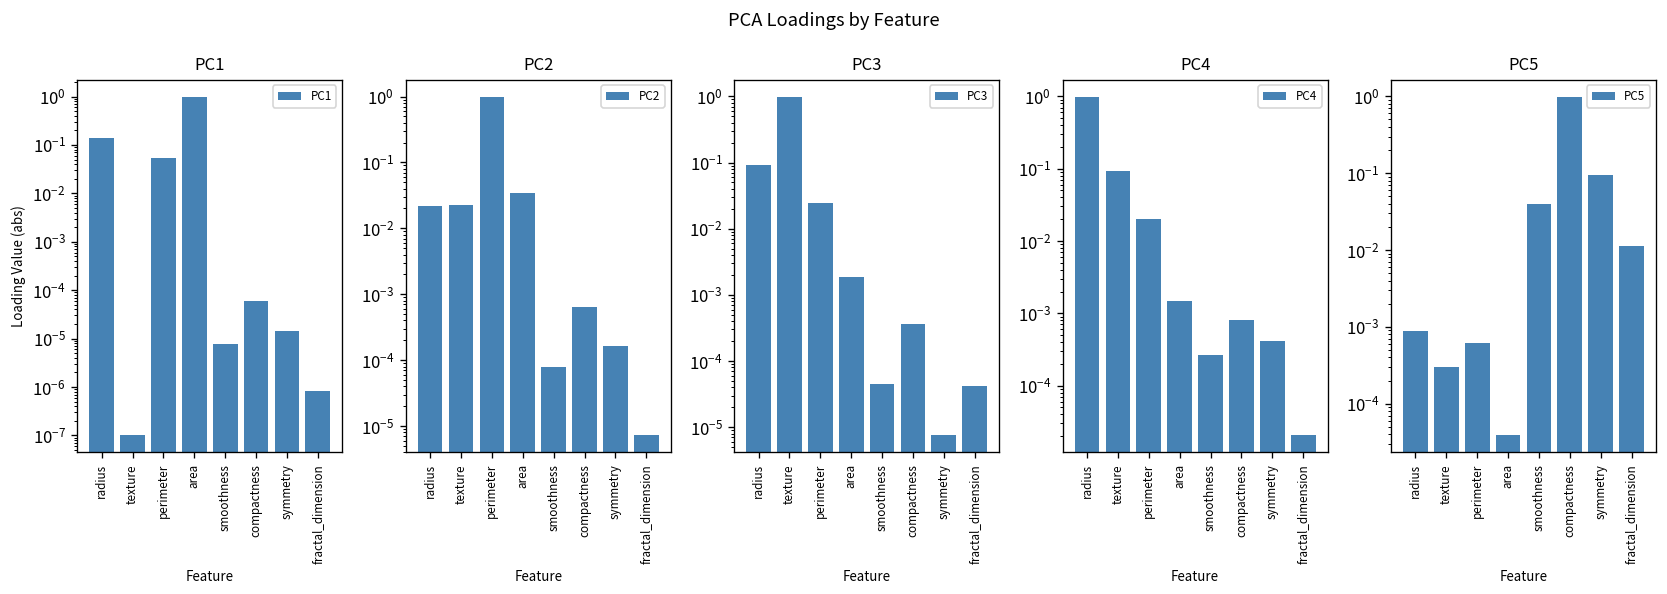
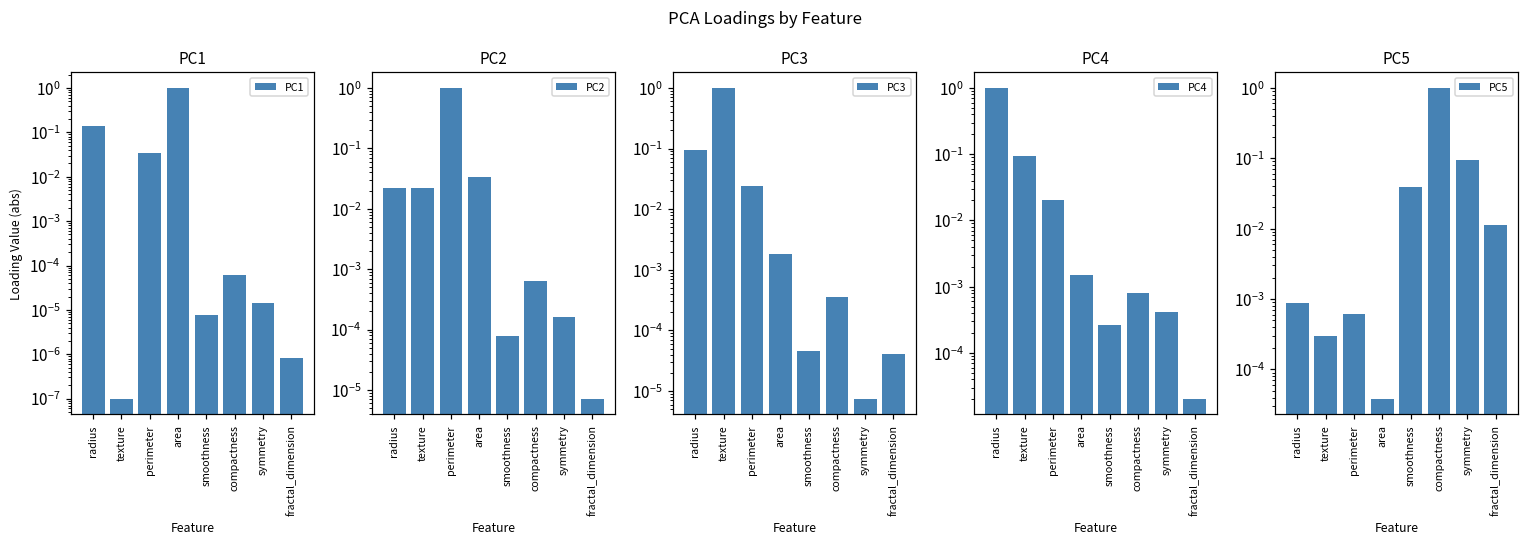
PC1, perimeter: 0.05 -> 0.03
